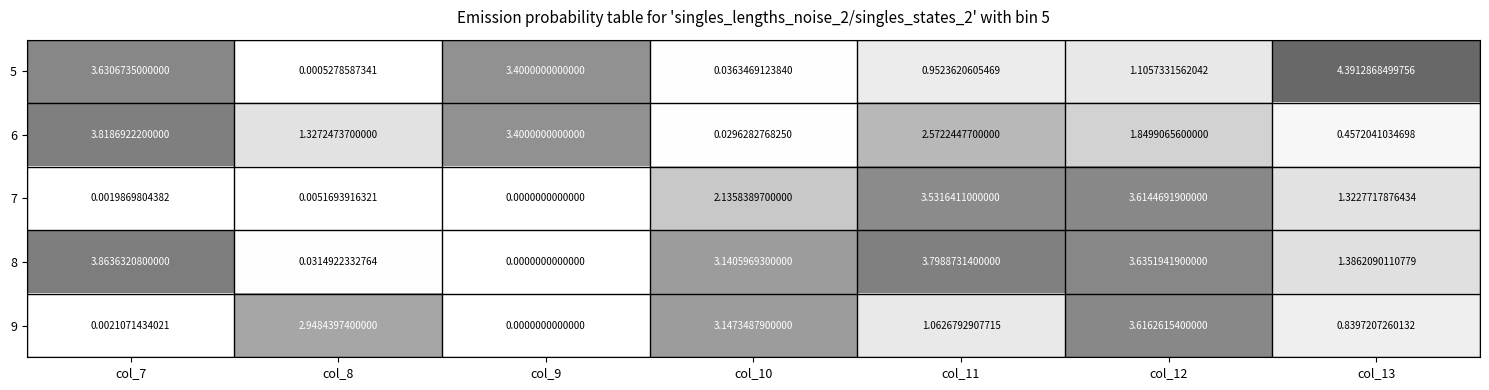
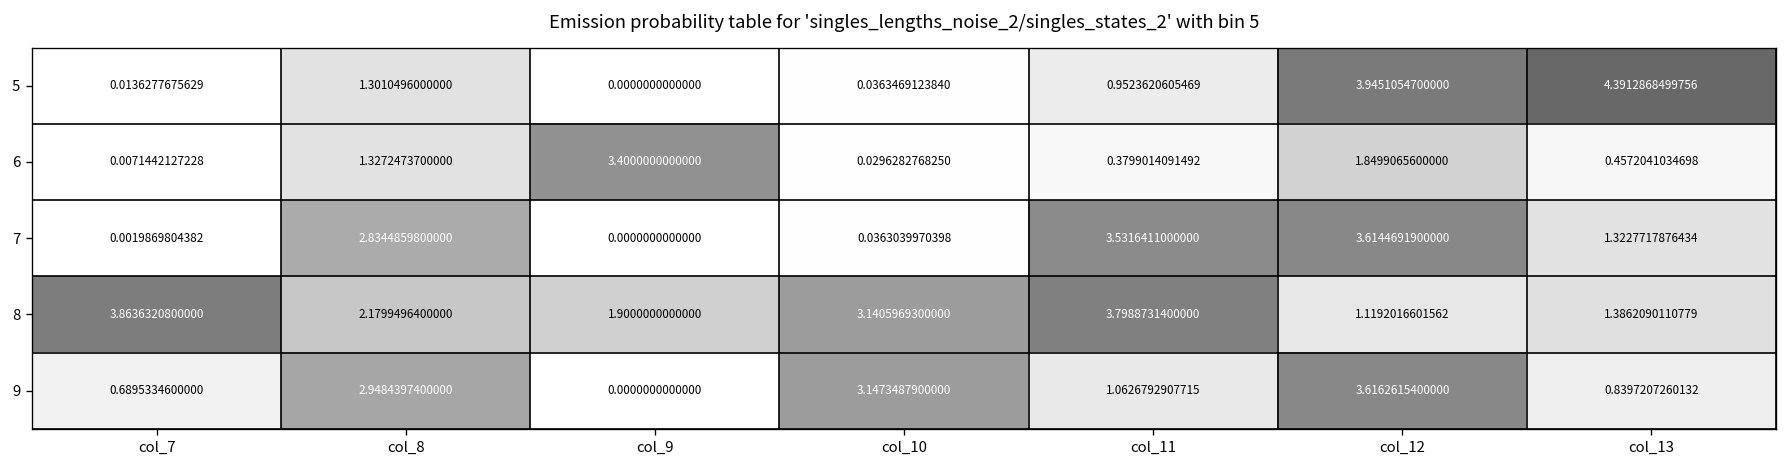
5, col_7: 3.6306735000000 -> 0.0136277675629
5, col_8: 0.0005278587341 -> 1.3010496000000
5, col_9: 3.4000000000000 -> 0.0000000000000
5, col_12: 1.1057331562042 -> 3.9451054700000
6, col_7: 3.8186922200000 -> 0.0071442127228
6, col_11: 2.5722447700000 -> 0.3799014091492
7, col_8: 0.0051693916321 -> 2.8344859800000
7, col_10: 2.1358389700000 -> 0.0363039970398
8, col_8: 0.0314922332764 -> 2.1799496400000
8, col_9: 0.0000000000000 -> 1.9000000000000
8, col_12: 3.6351941900000 -> 1.1192016601562
9, col_7: 0.0021071434021 -> 0.6895334600000
